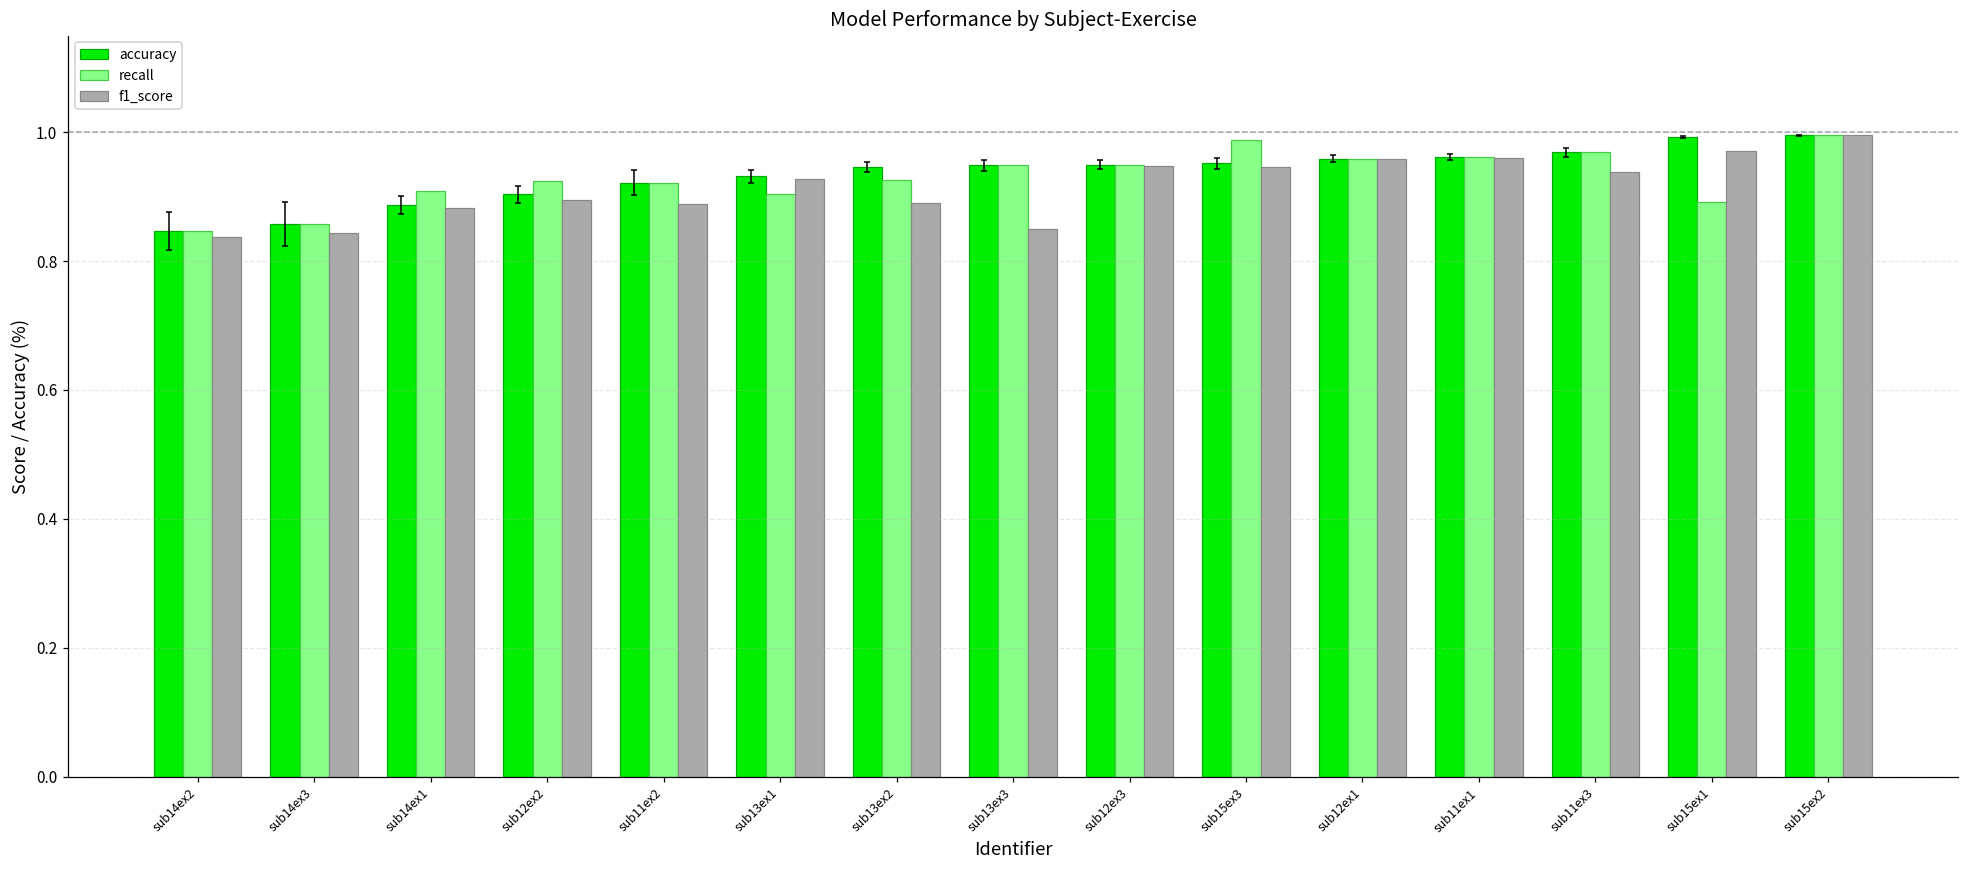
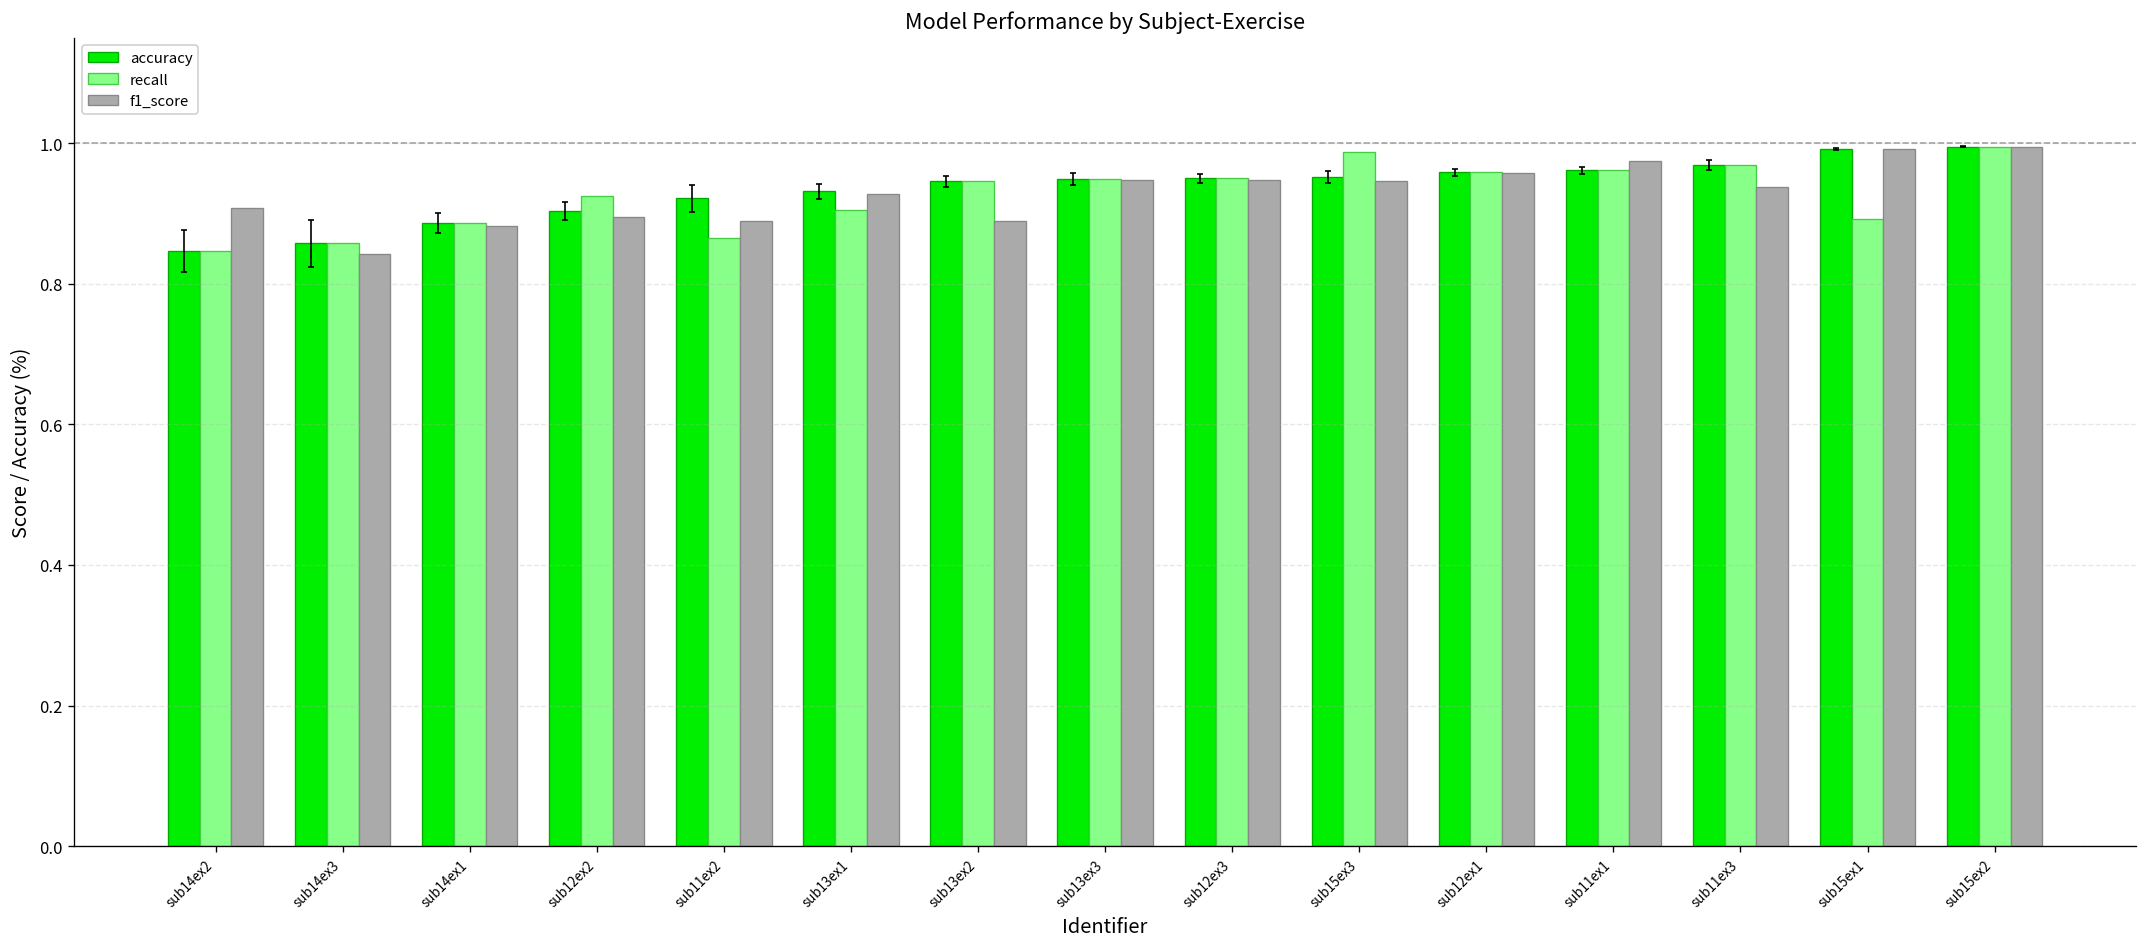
f1_score, sub14ex2: 0.84 -> 0.91
recall, sub14ex1: 0.91 -> 0.89
recall, sub11ex2: 0.92 -> 0.86
recall, sub13ex2: 0.93 -> 0.95
f1_score, sub13ex3: 0.85 -> 0.95
f1_score, sub11ex1: 0.96 -> 0.98
f1_score, sub15ex1: 0.97 -> 0.99
